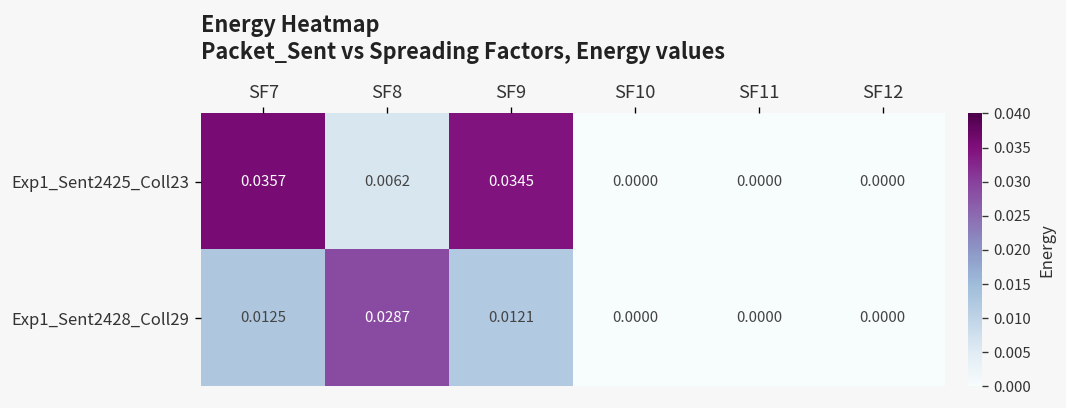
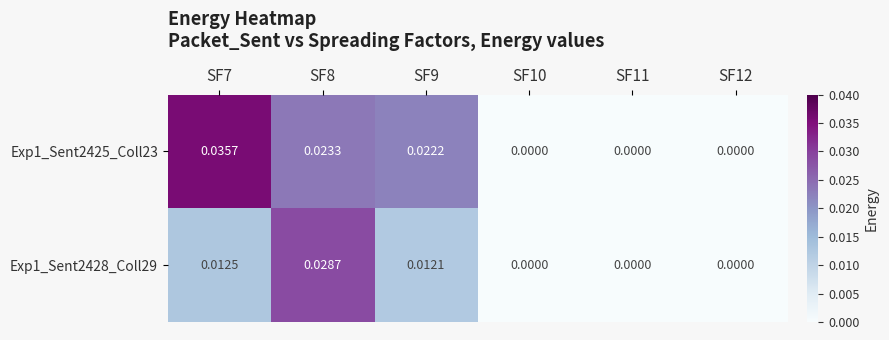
Exp1_Sent2425_Coll23, SF8: 0.0062 -> 0.0233
Exp1_Sent2425_Coll23, SF9: 0.0345 -> 0.0222
